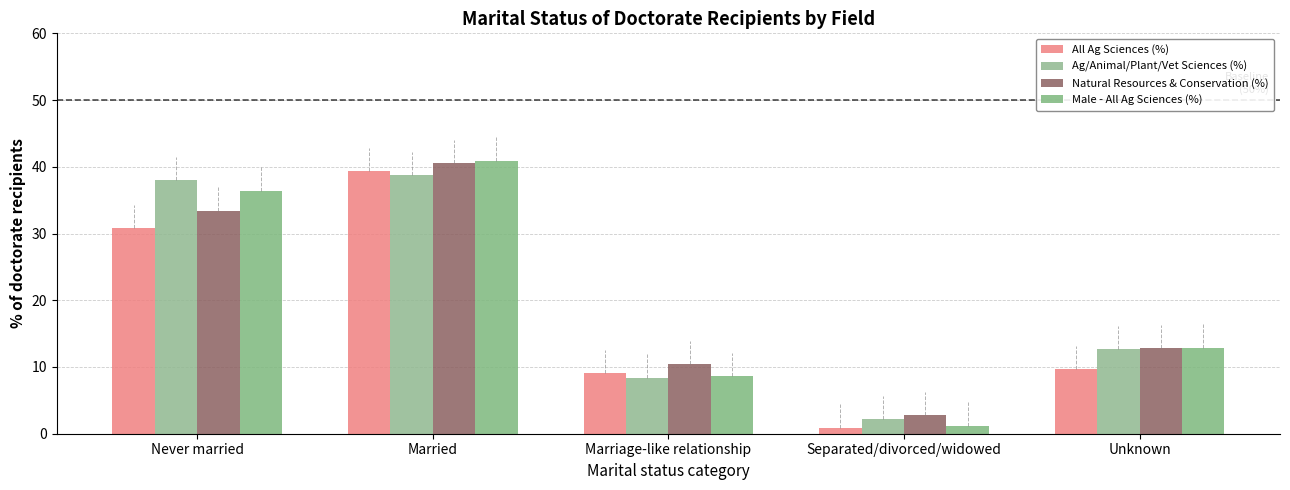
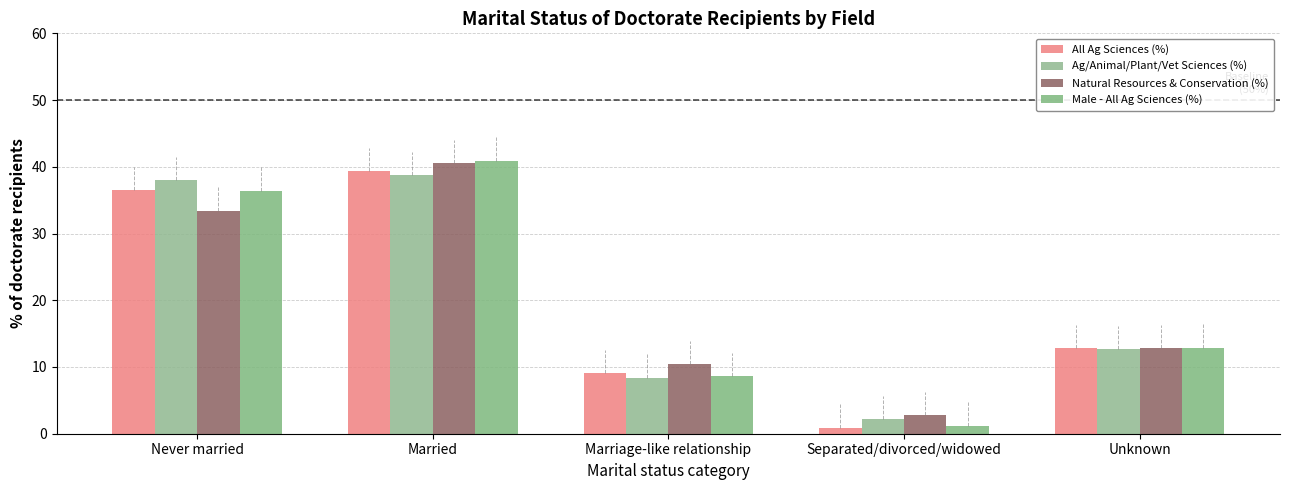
All Ag Sciences (%), Never married: 31 -> 37
All Ag Sciences (%), Unknown: 10 -> 13
